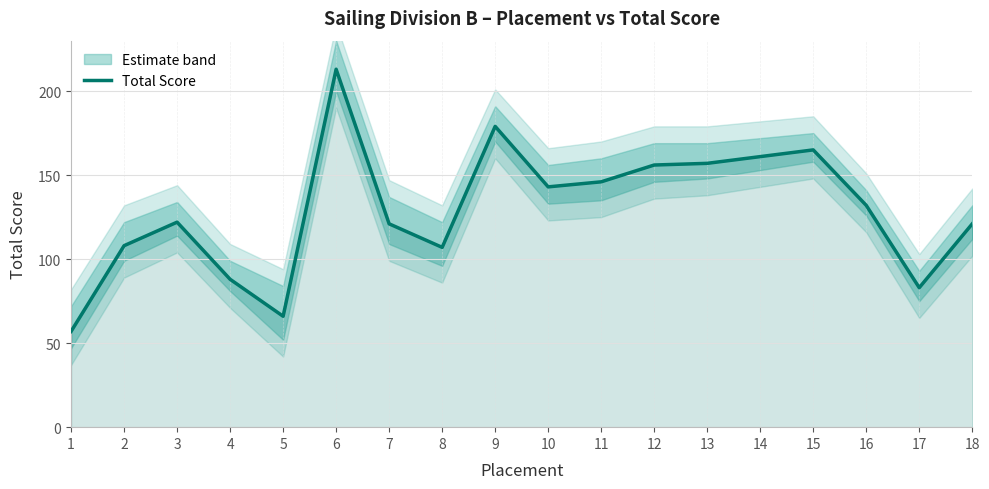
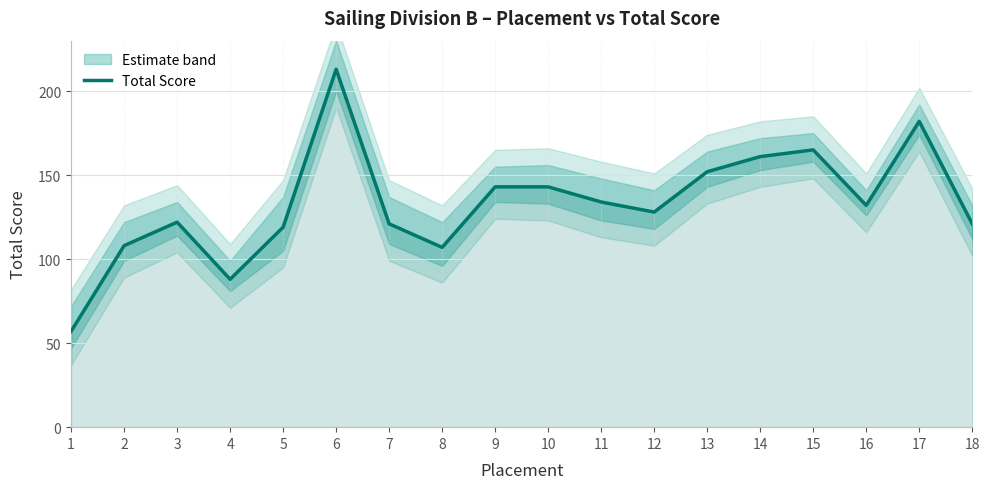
Total Score, 5: 66 -> 119
Total Score, 9: 179 -> 143
Total Score, 11: 146 -> 134
Total Score, 12: 156 -> 128
Total Score, 13: 157 -> 152
Total Score, 17: 83 -> 182
